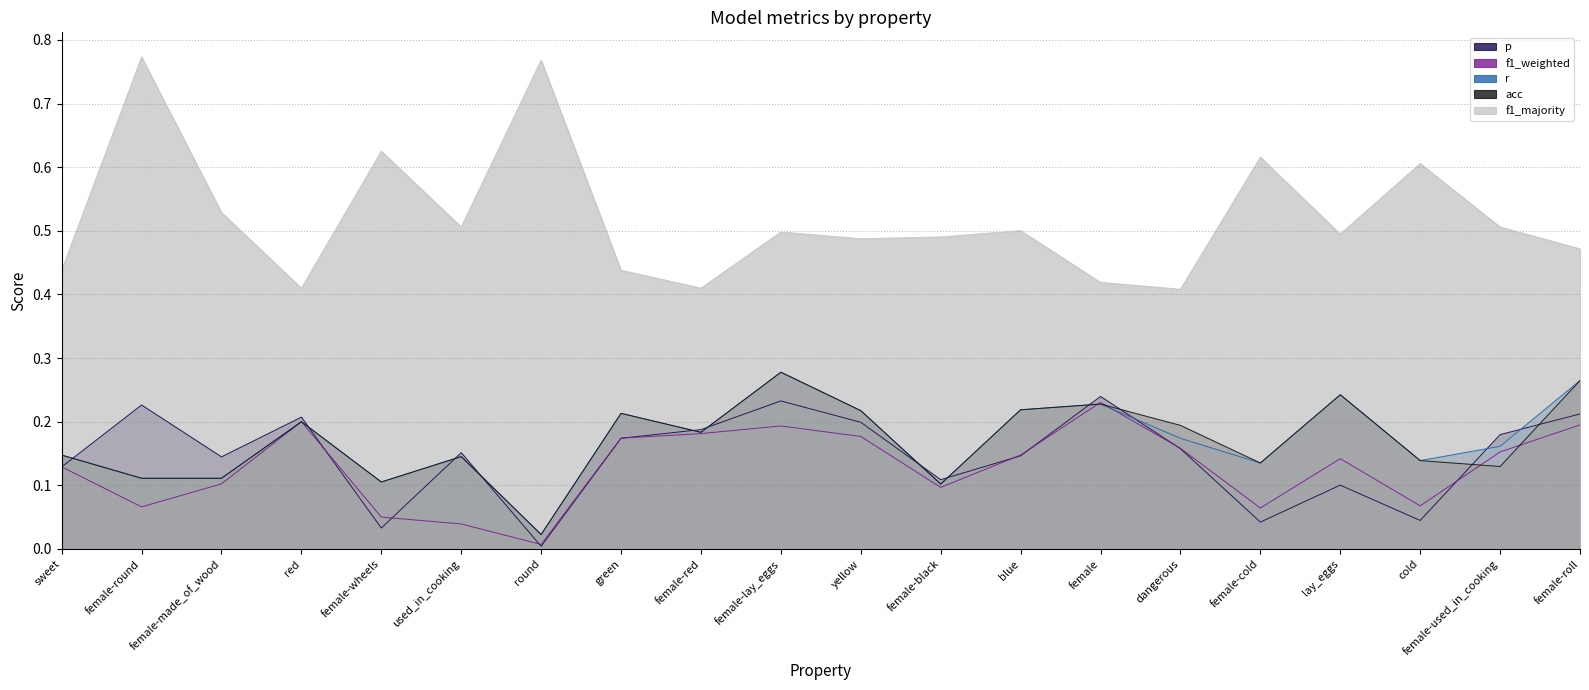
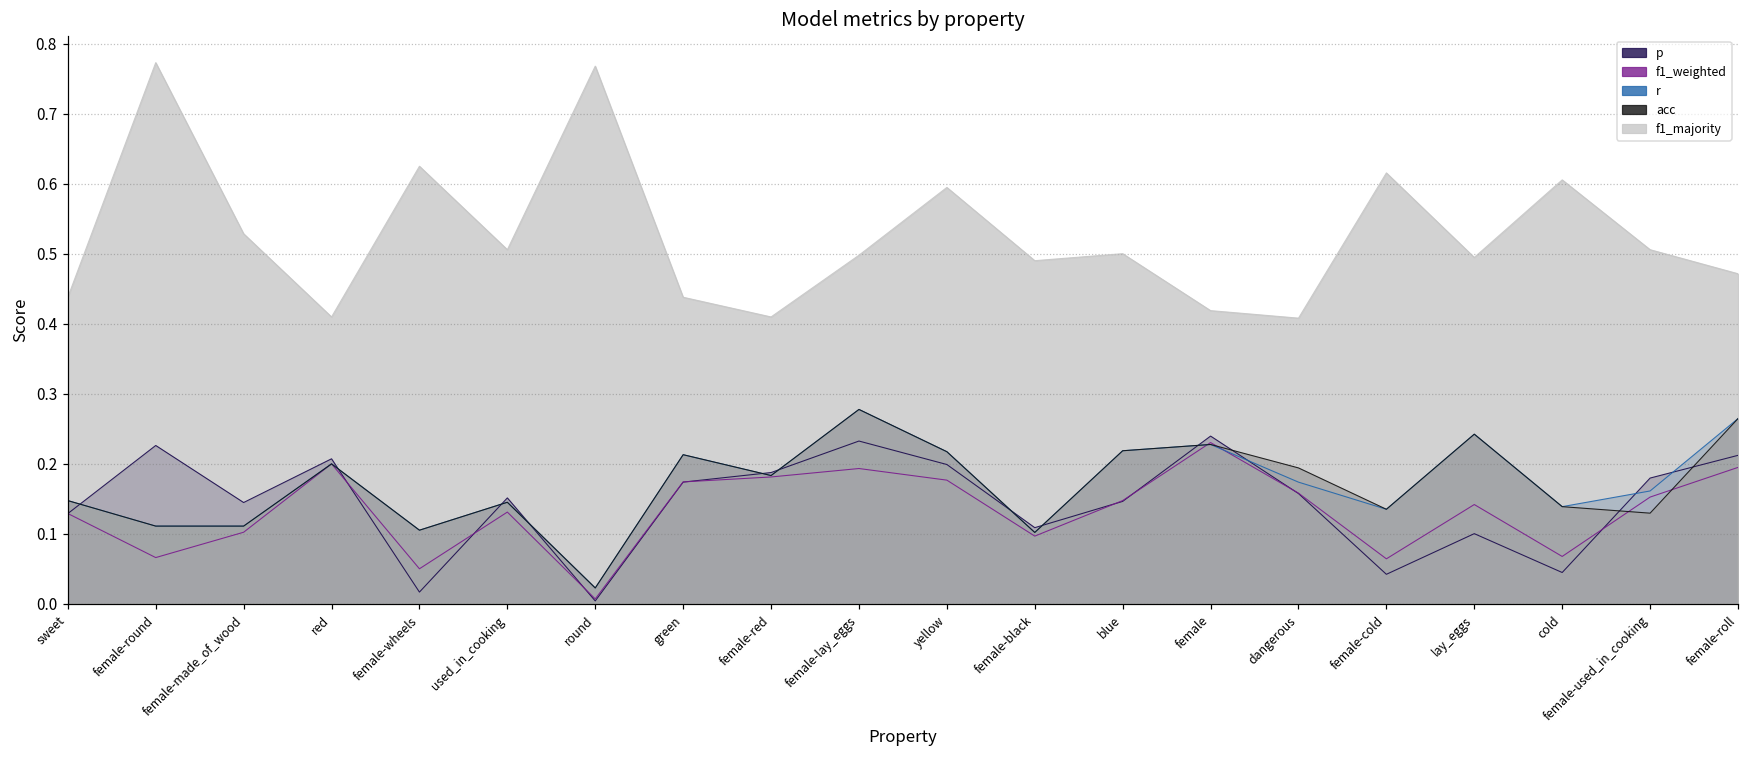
p, female-wheels: 0.03 -> 0.02
f1_weighted, used_in_cooking: 0.04 -> 0.13
f1_majority, yellow: 0.49 -> 0.59
